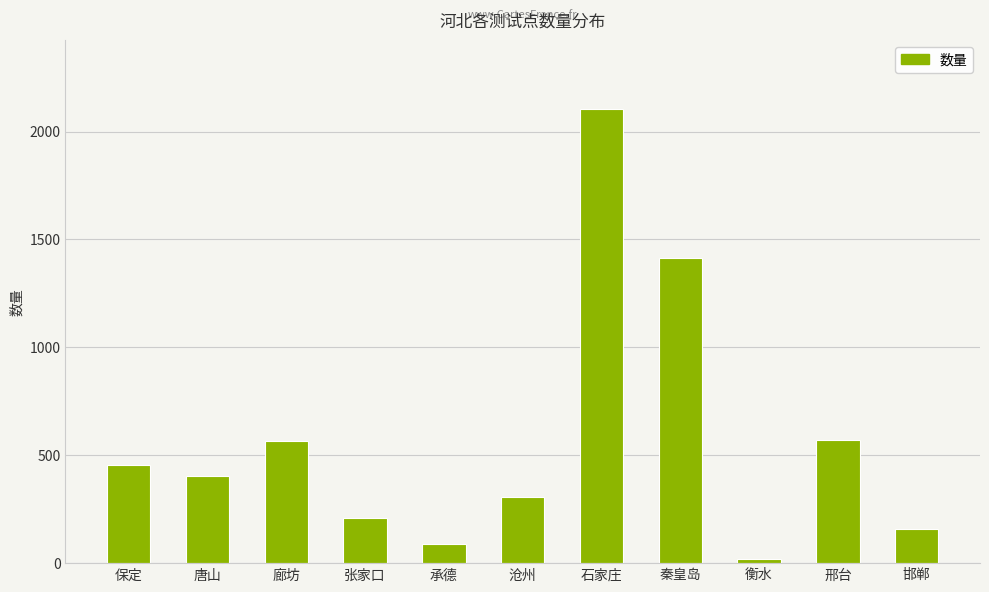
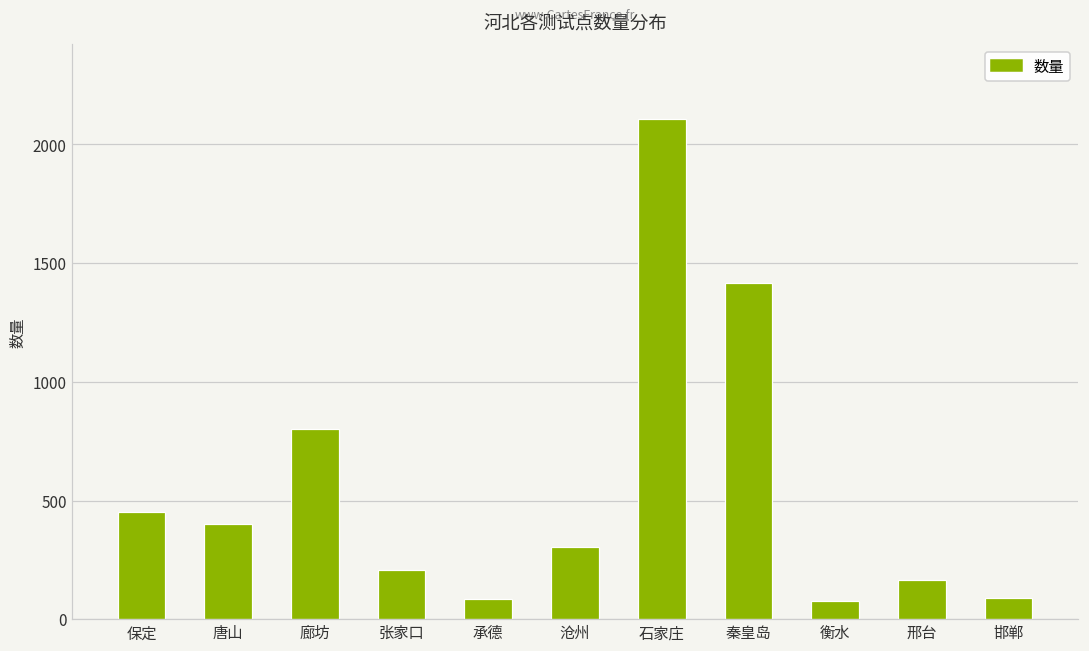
廊坊: 560 -> 800
衡水: 20 -> 80
邢台: 570 -> 170
邯郸: 160 -> 90
